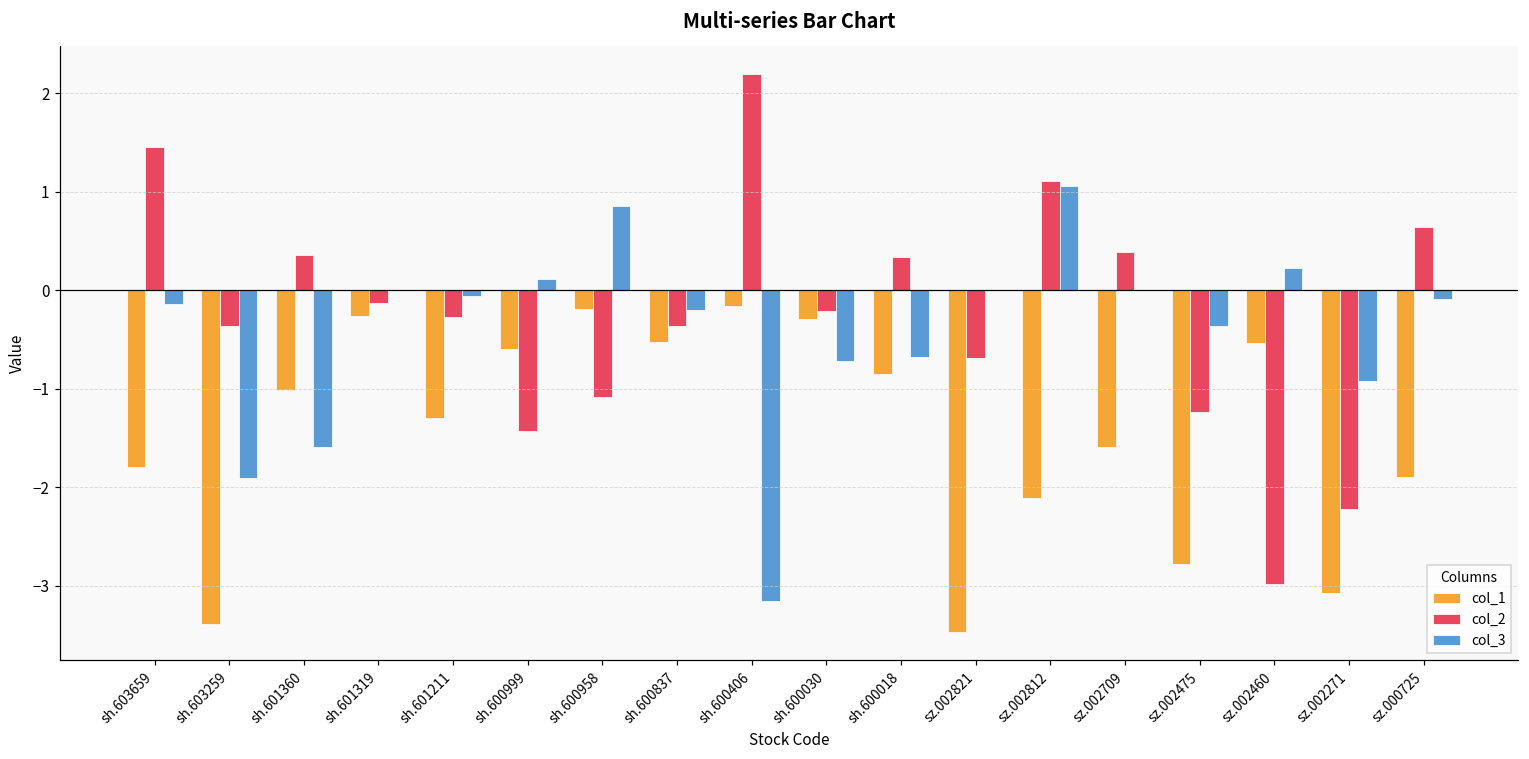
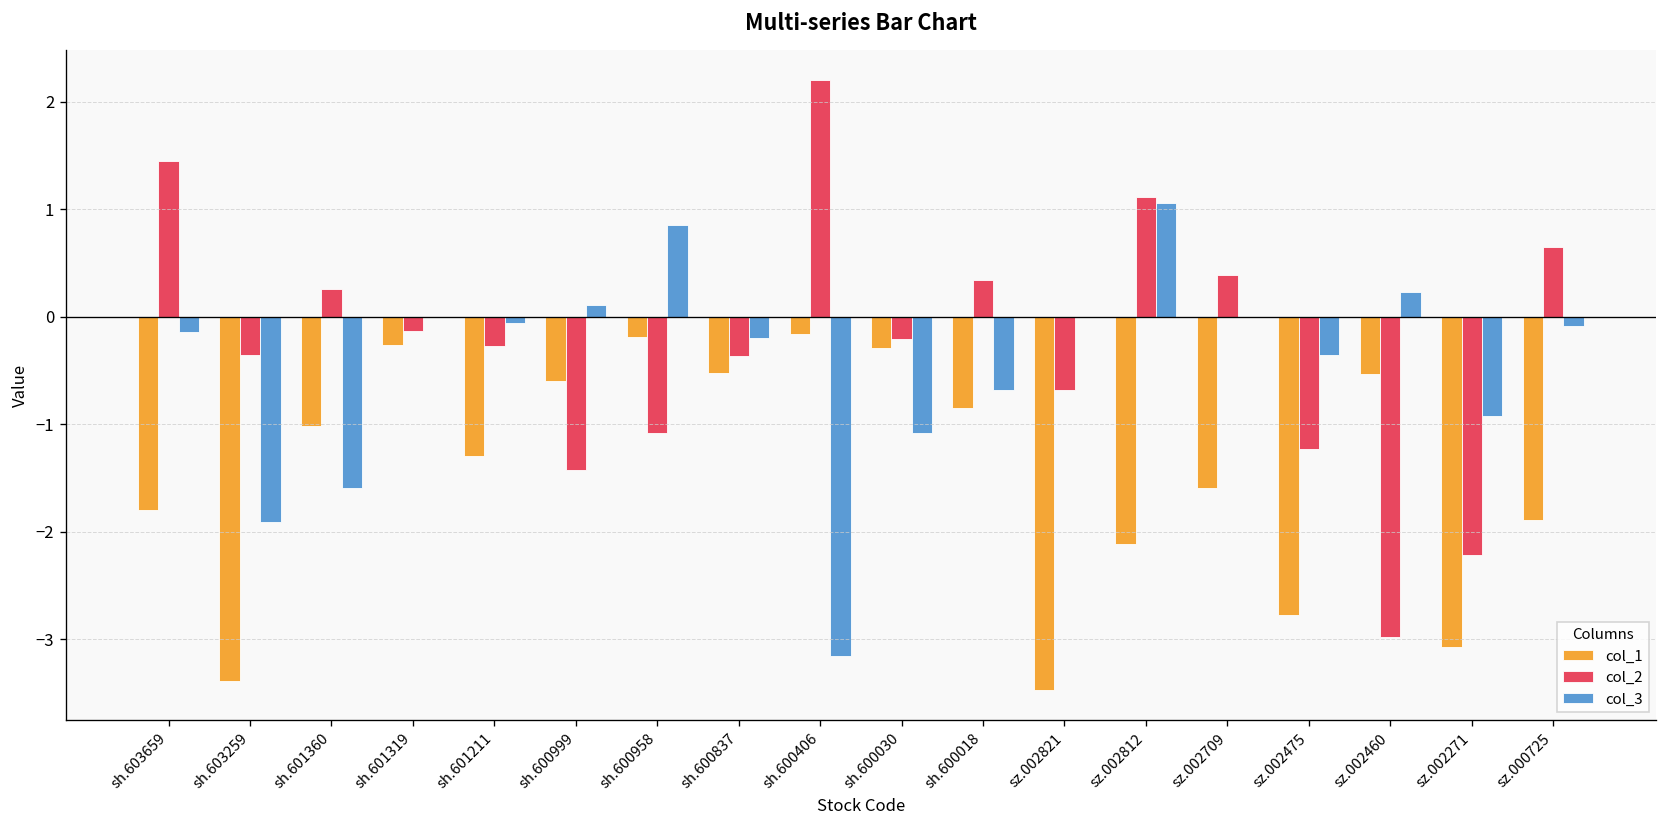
col_2, sh.601360: 0.4 -> 0.3
col_3, sh.600030: -0.7 -> -1.1
